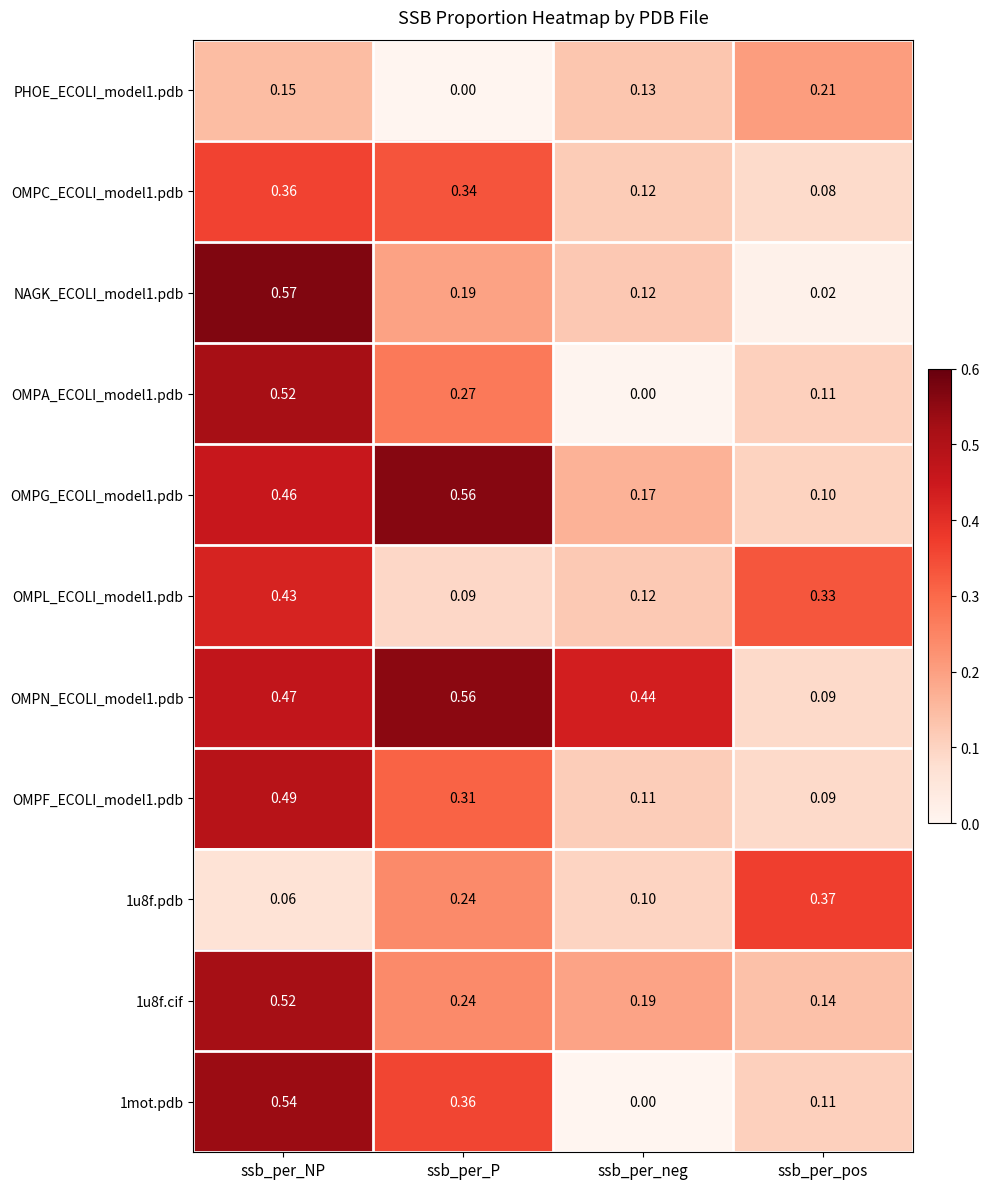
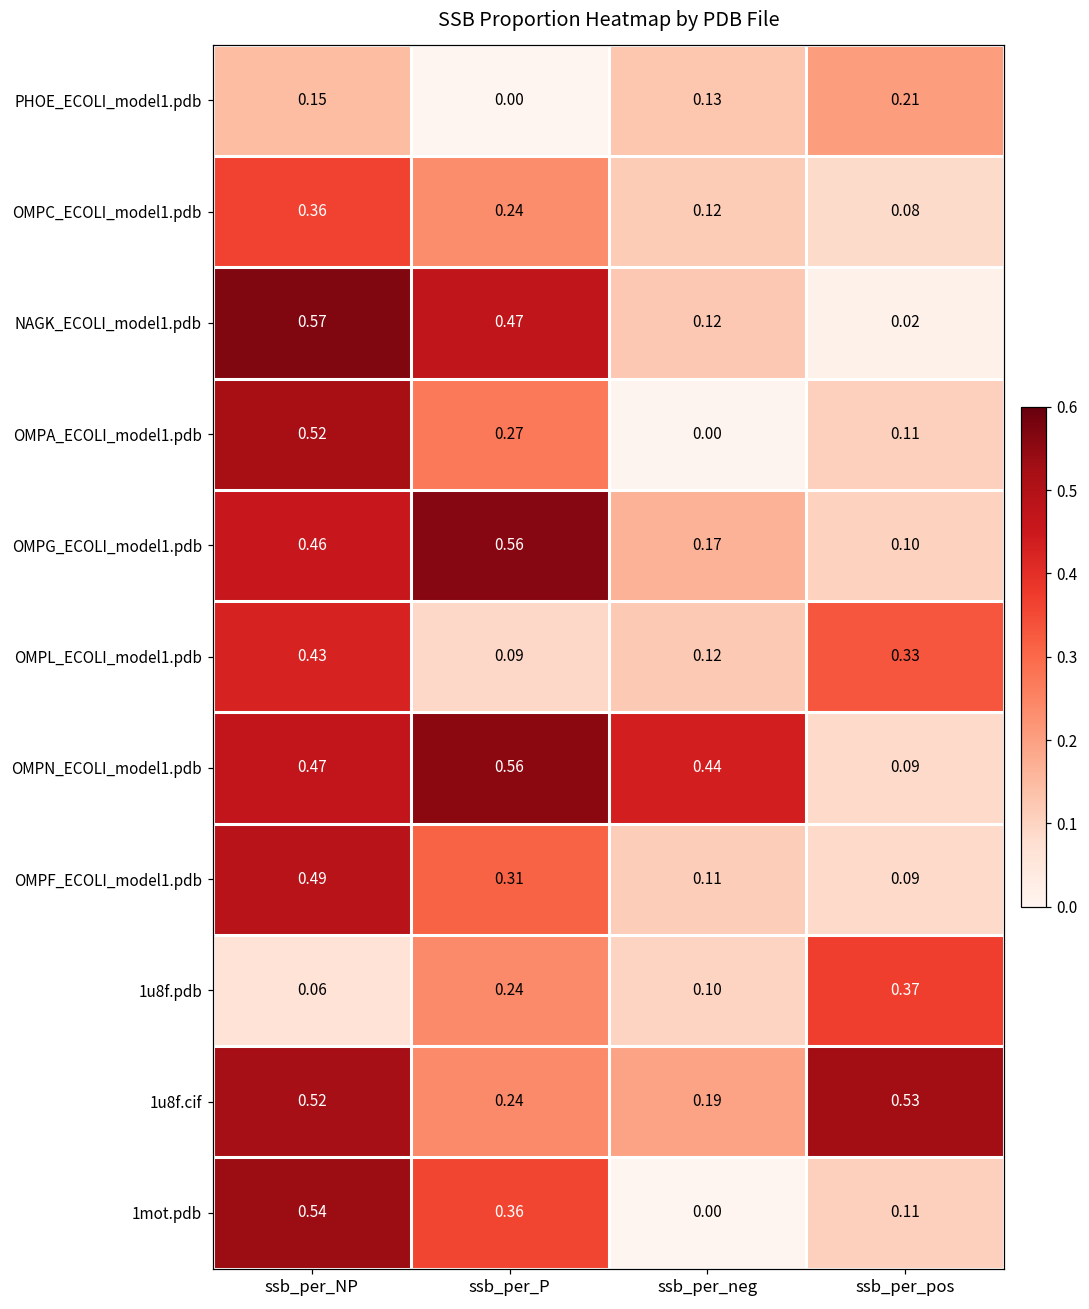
OMPC_ECOLI_model1.pdb, ssb_per_P: 0.34 -> 0.24
NAGK_ECOLI_model1.pdb, ssb_per_P: 0.19 -> 0.47
1u8f.cif, ssb_per_pos: 0.14 -> 0.53
